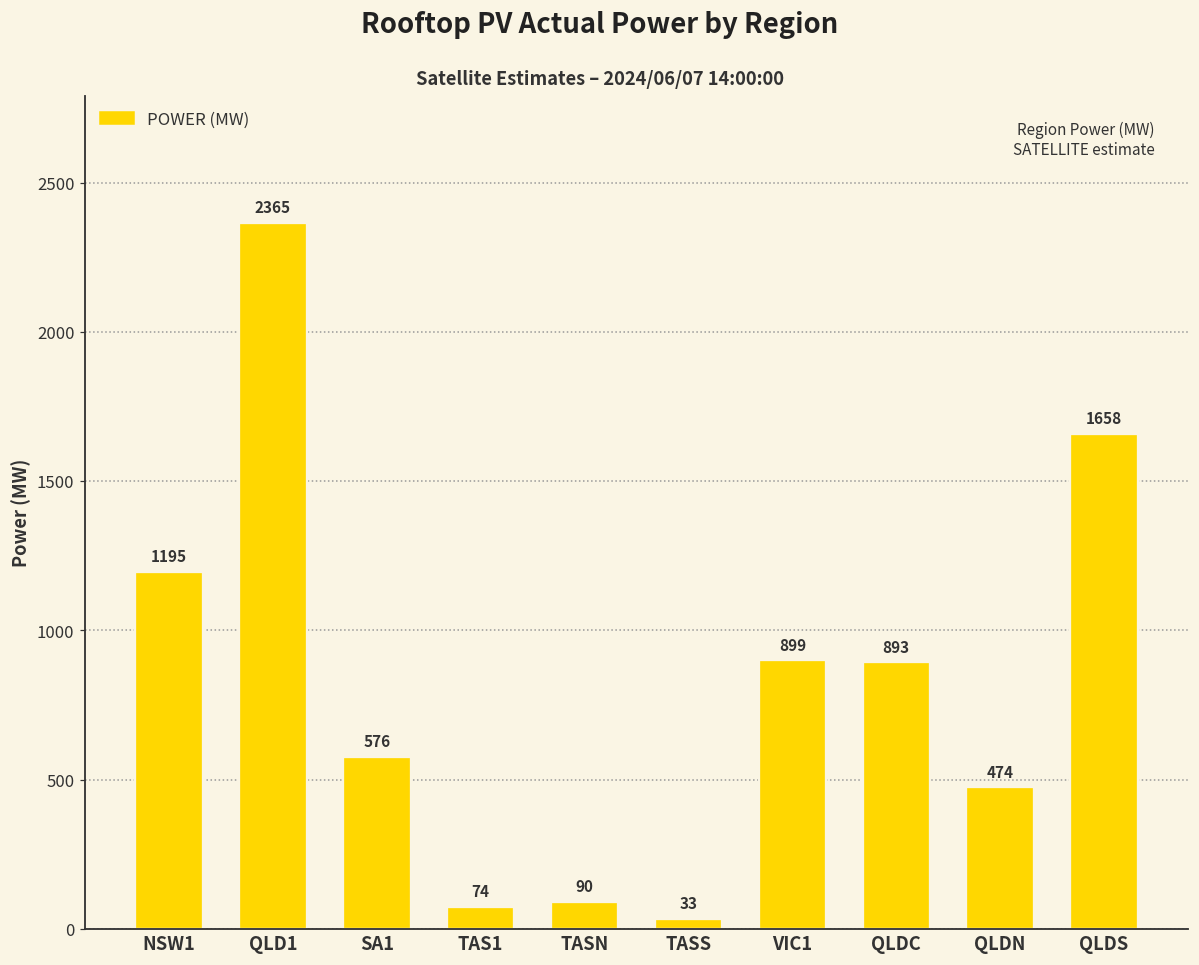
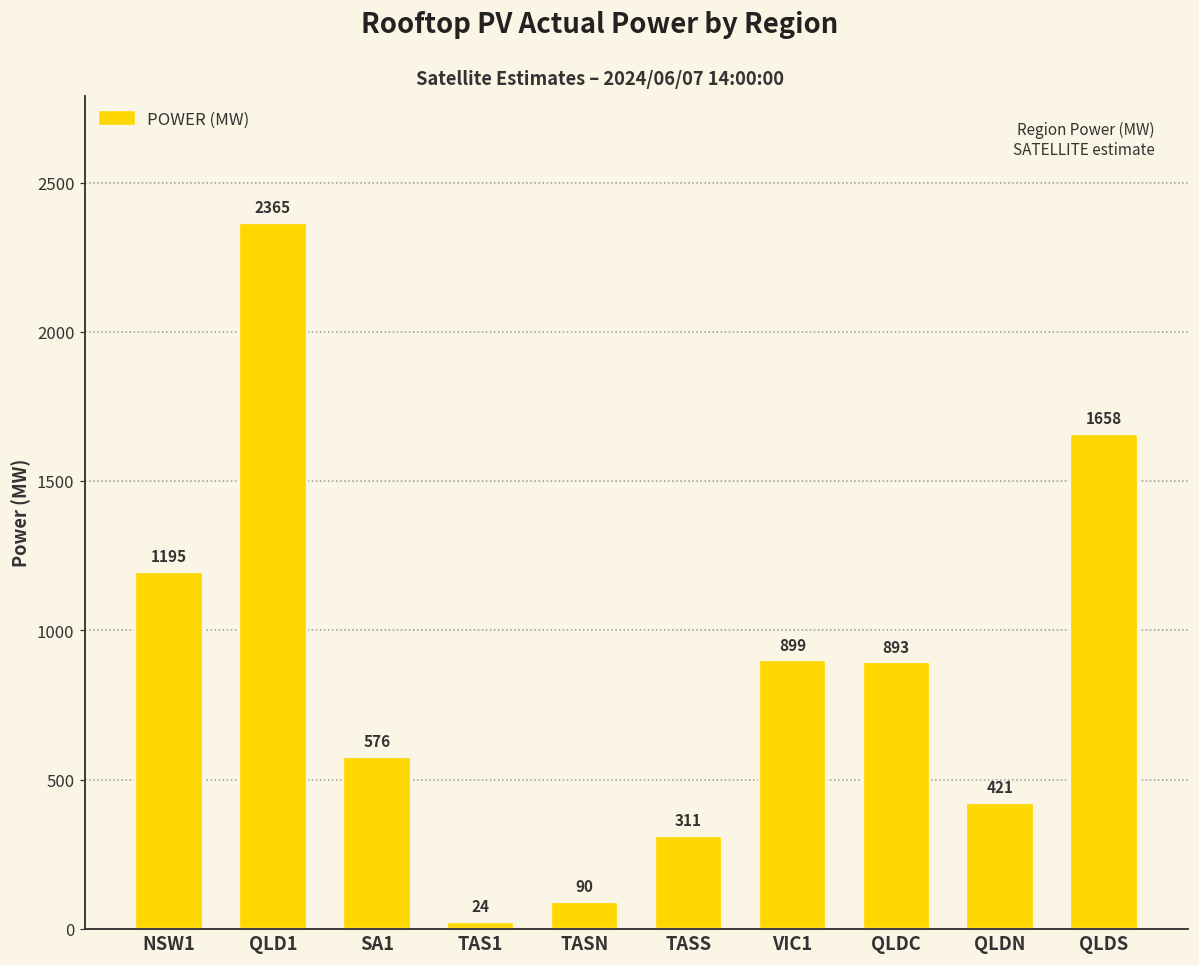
TAS1: 74 -> 24
TASS: 33 -> 311
QLDN: 474 -> 421
